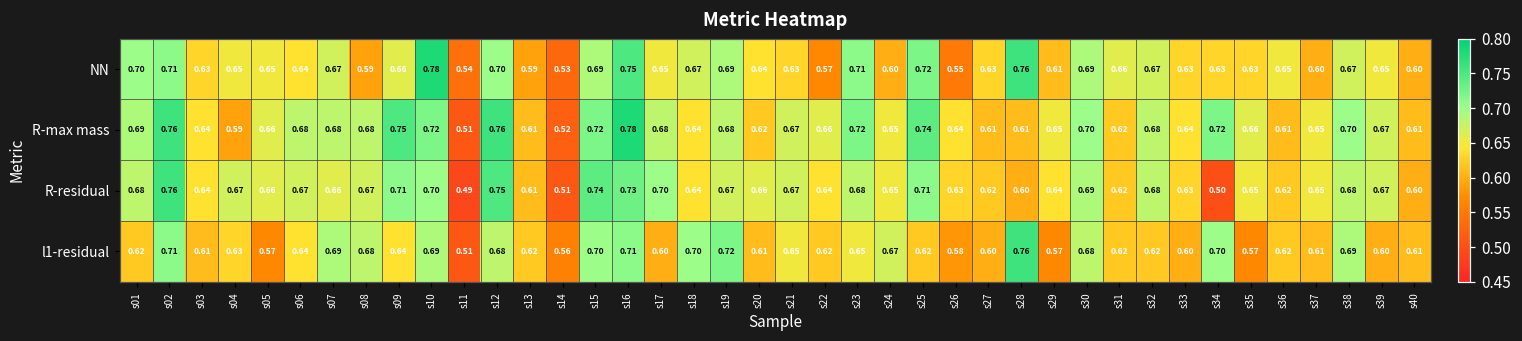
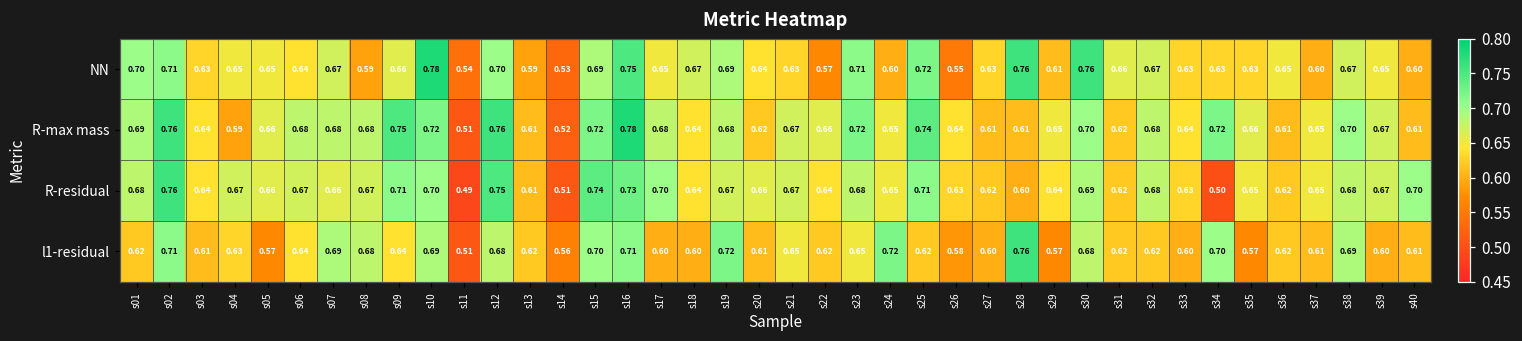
NN, s30: 0.69 -> 0.76
R-residual, s40: 0.60 -> 0.70
l1-residual, s18: 0.70 -> 0.60
l1-residual, s24: 0.67 -> 0.72
